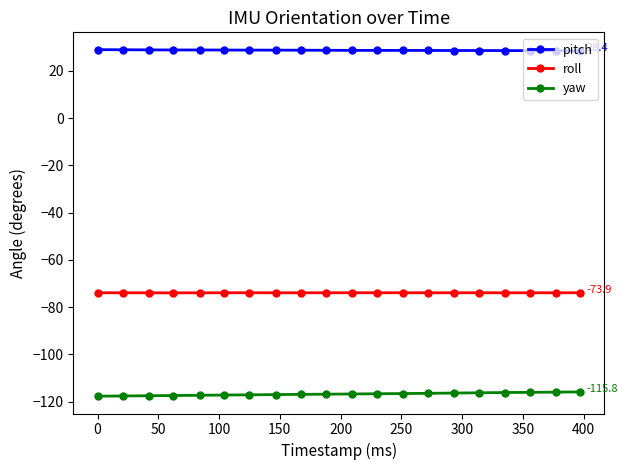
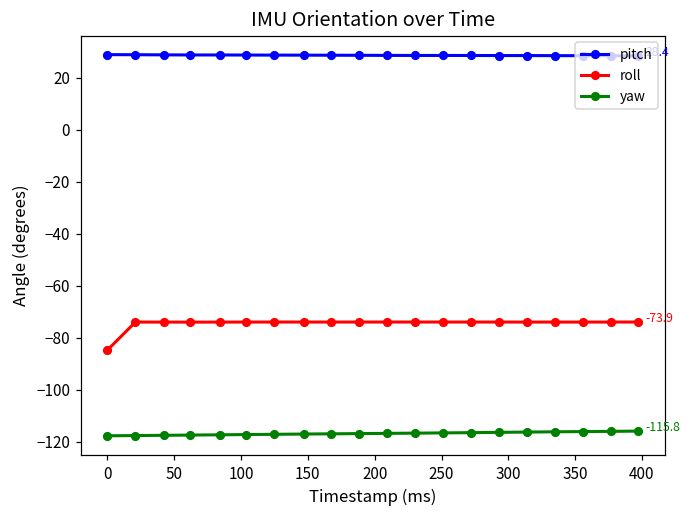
roll, 0: -74 -> -85
